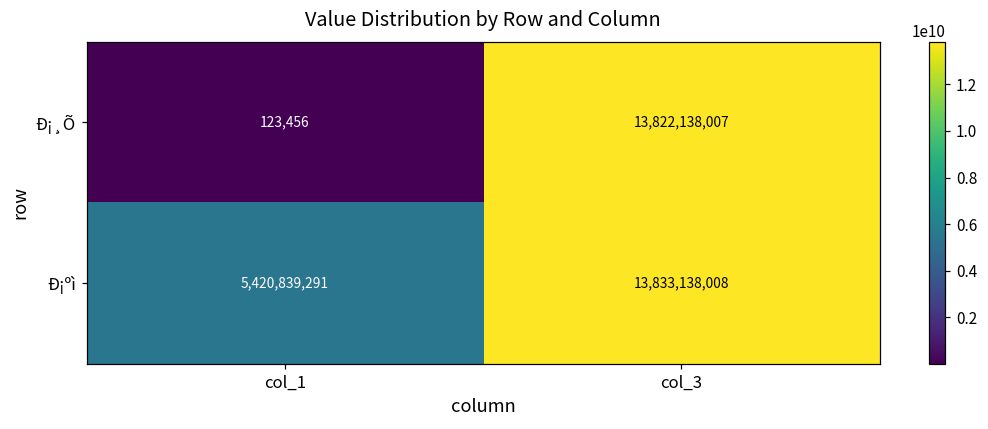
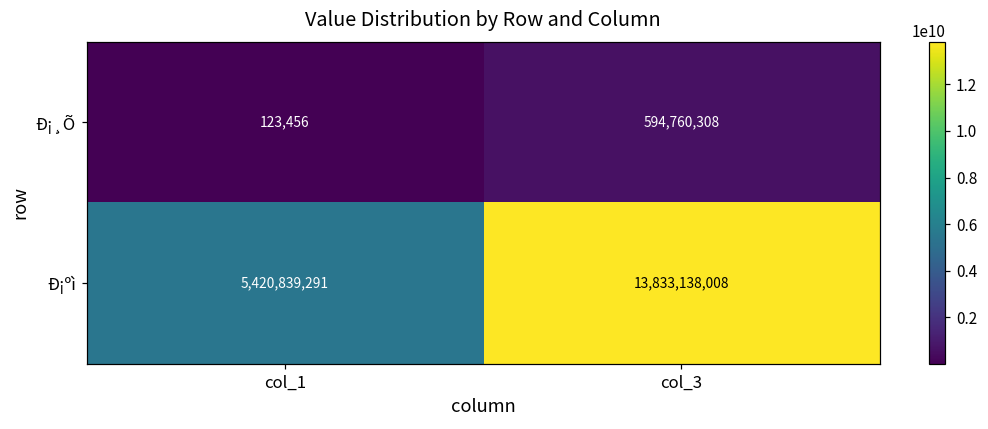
Ð¡¸Õ, col_3: 13,822,138,007 -> 594,760,308
